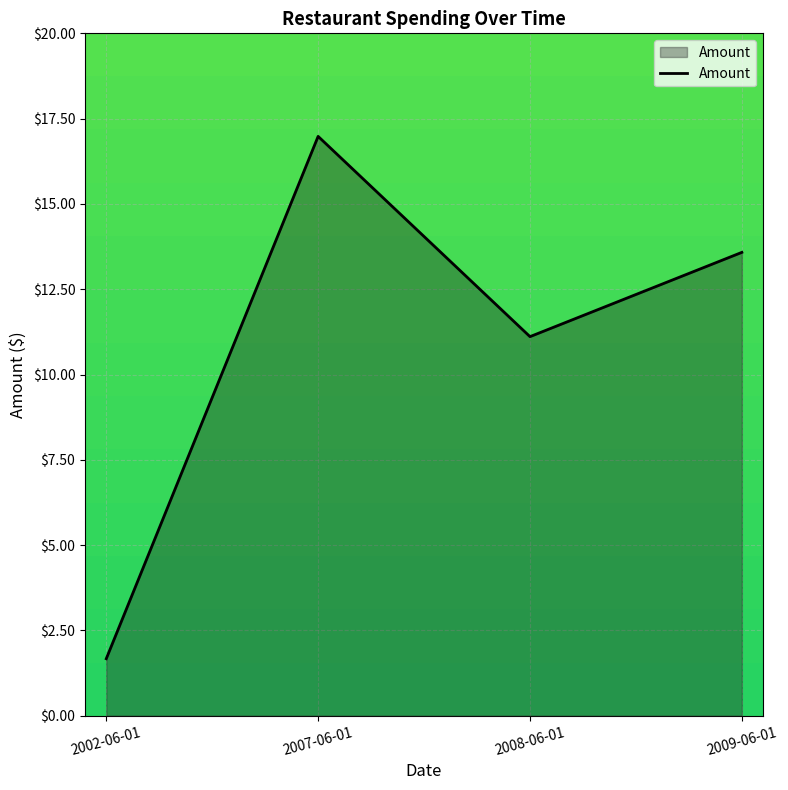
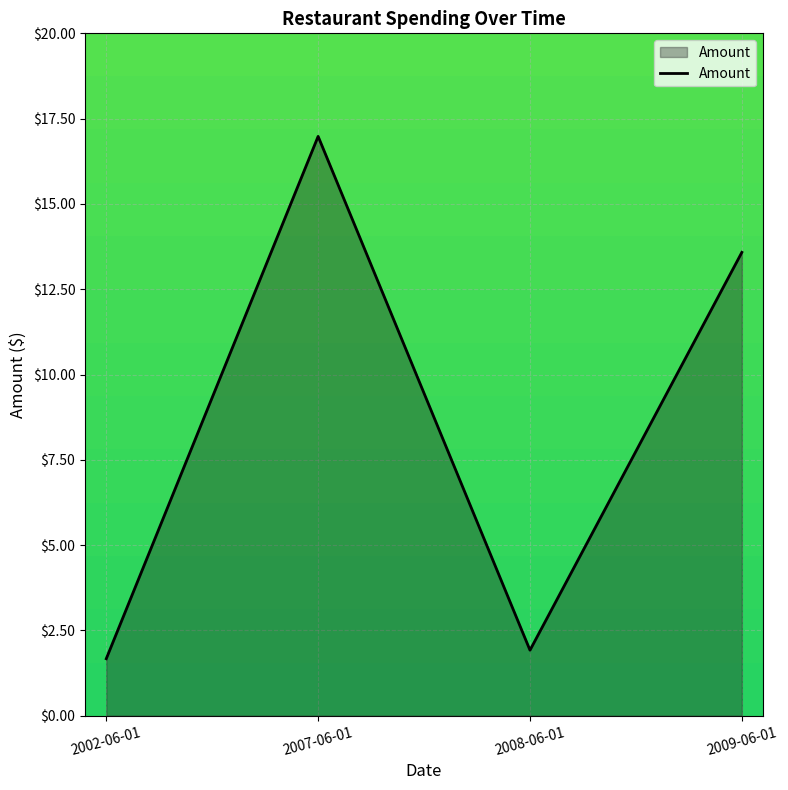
2008-06-01: $11.1 -> $1.9
